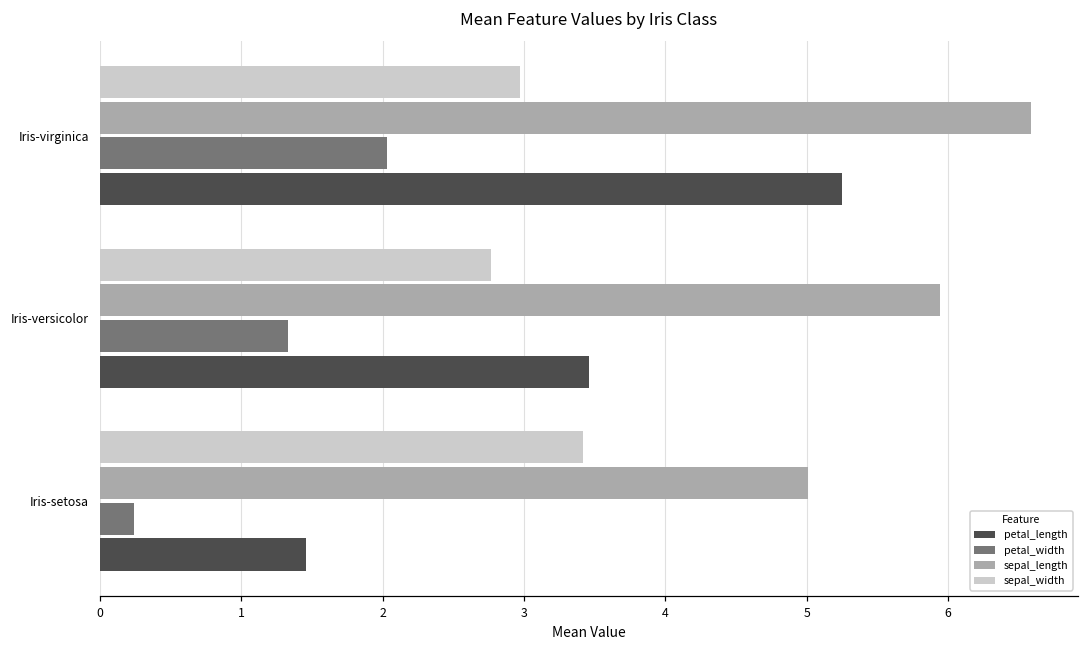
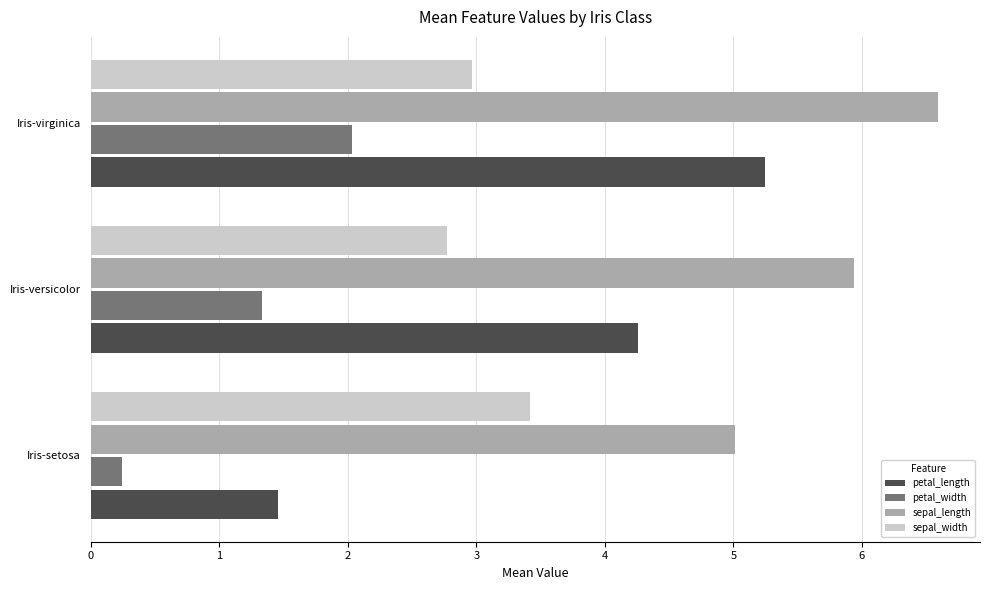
petal_length, Iris-versicolor: 3.46 -> 4.26
